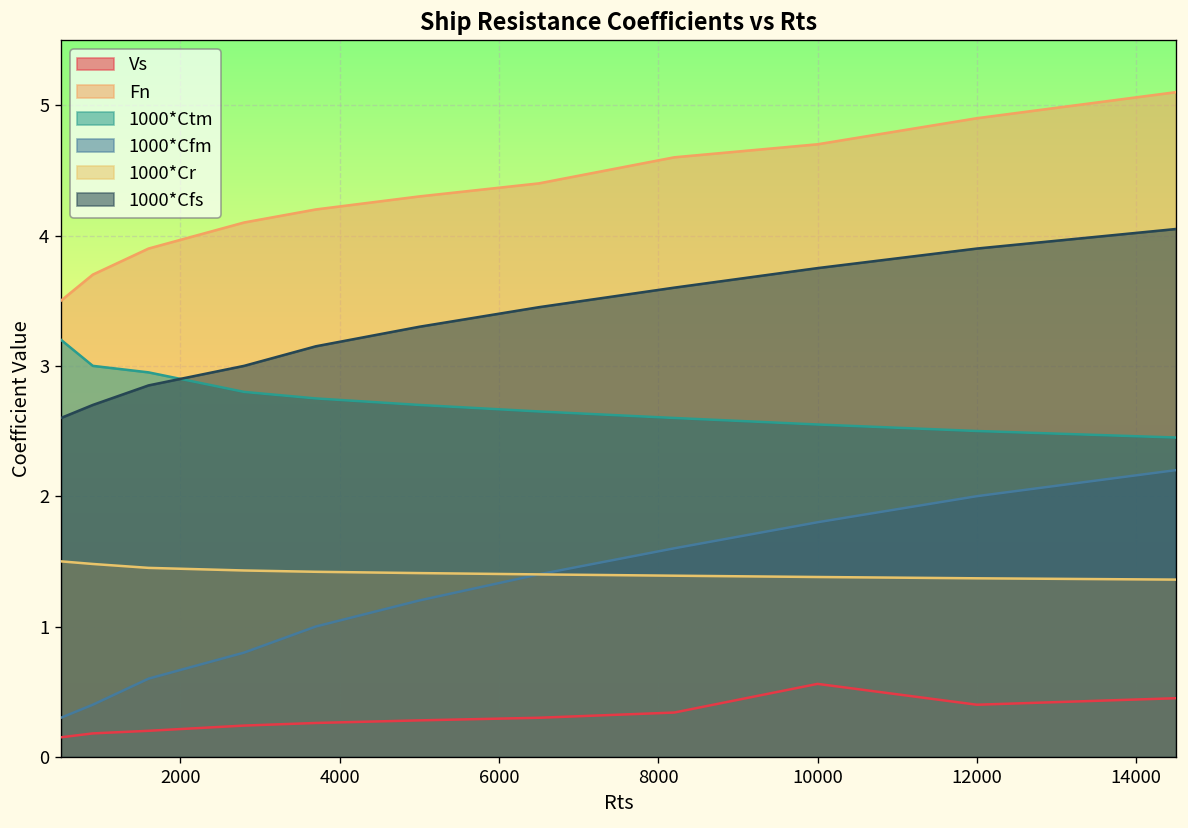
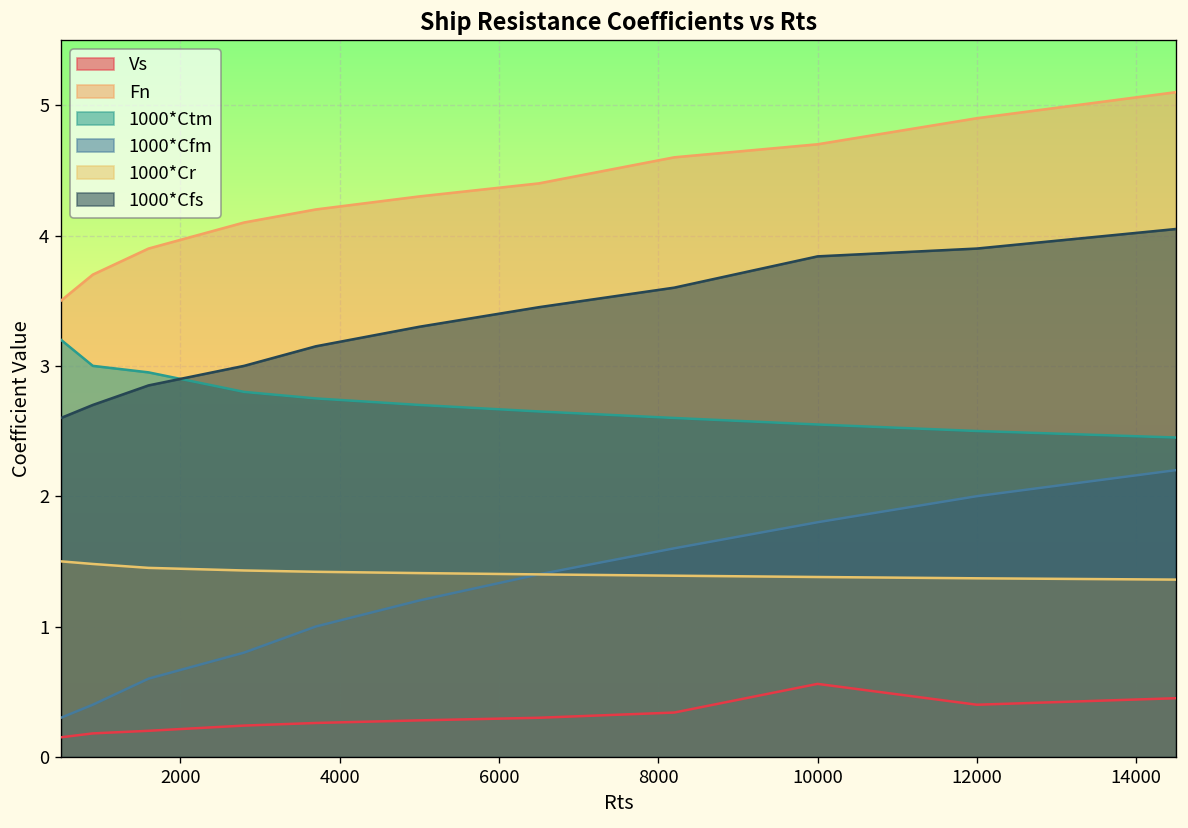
1000*Cfs, 10000: 3.75 -> 3.84
